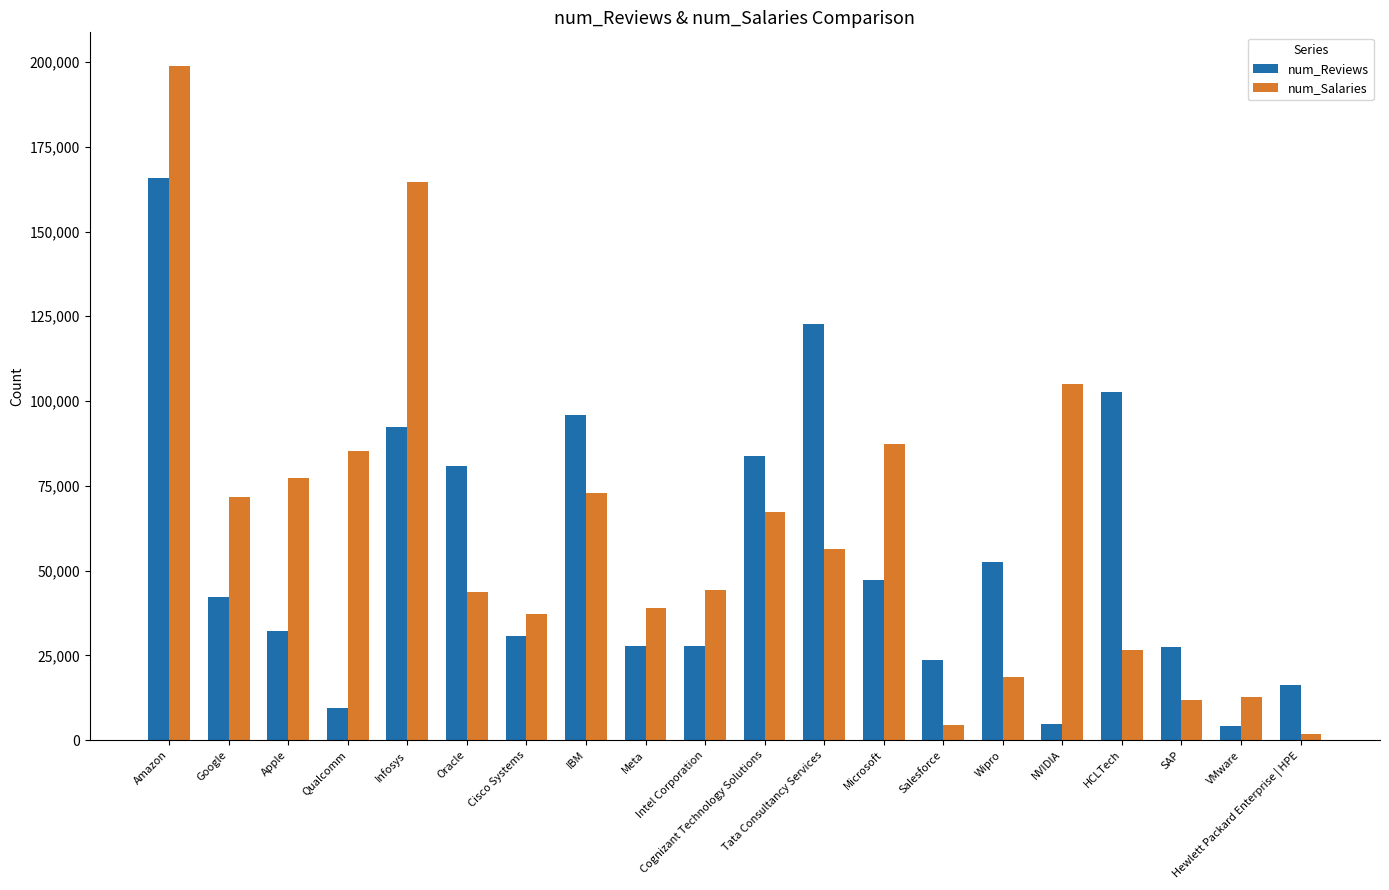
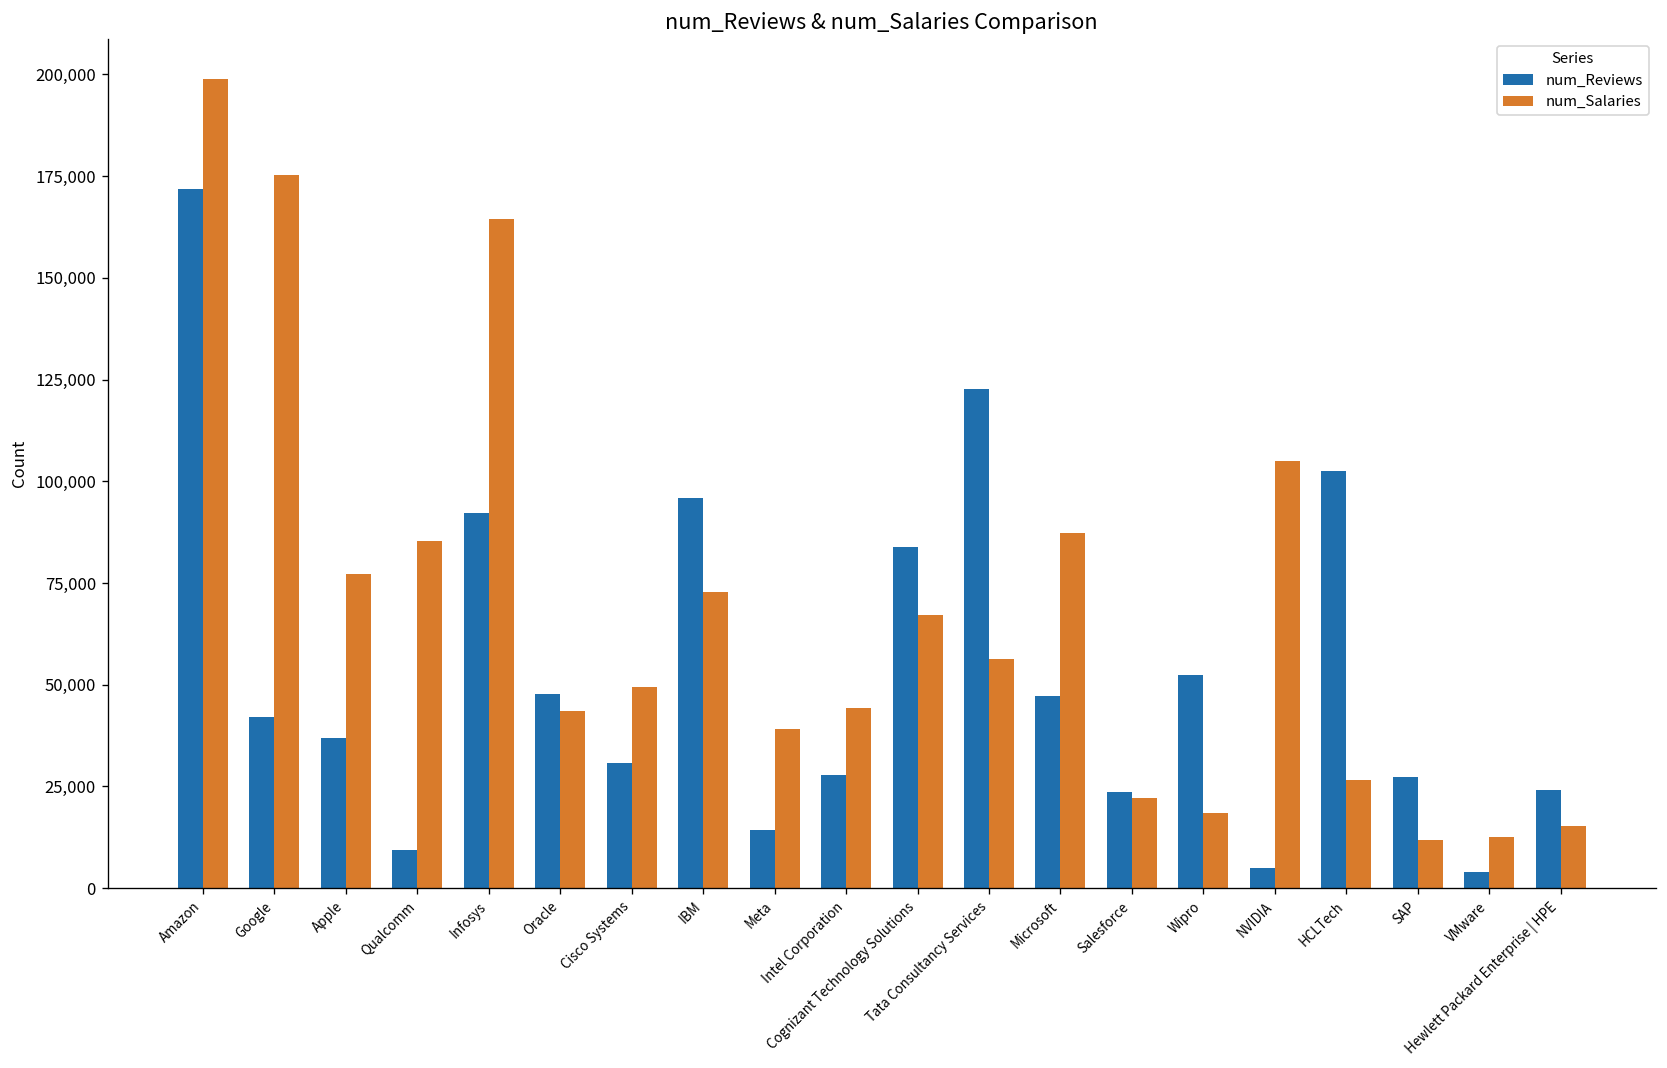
num_Reviews, Amazon: 166,000 -> 172,000
num_Salaries, Google: 72,000 -> 175,000
num_Reviews, Apple: 32,000 -> 37,000
num_Reviews, Oracle: 81,000 -> 48,000
num_Salaries, Cisco Systems: 37,000 -> 50,000
num_Reviews, Meta: 28,000 -> 14,000
num_Salaries, Salesforce: 5,000 -> 22,000
num_Reviews, Hewlett Packard Enterprise | HPE: 16,000 -> 24,000
num_Salaries, Hewlett Packard Enterprise | HPE: 2,000 -> 15,000
